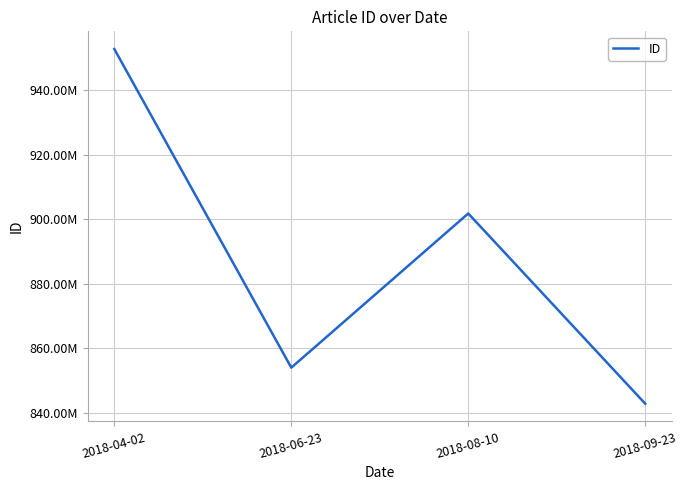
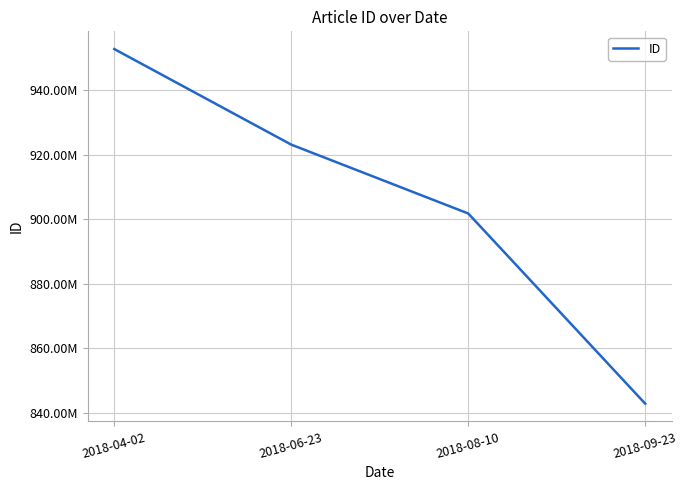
2018-06-23: 854000000 -> 923000000
